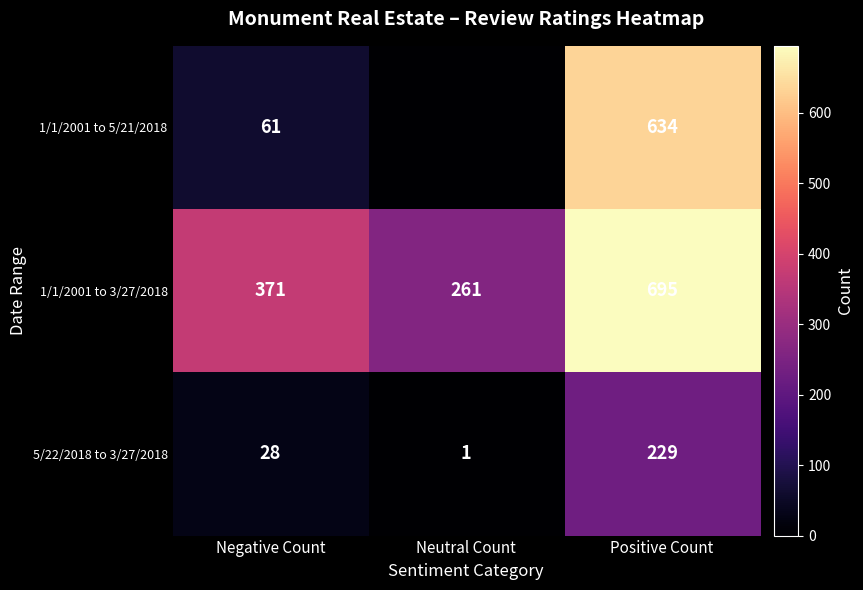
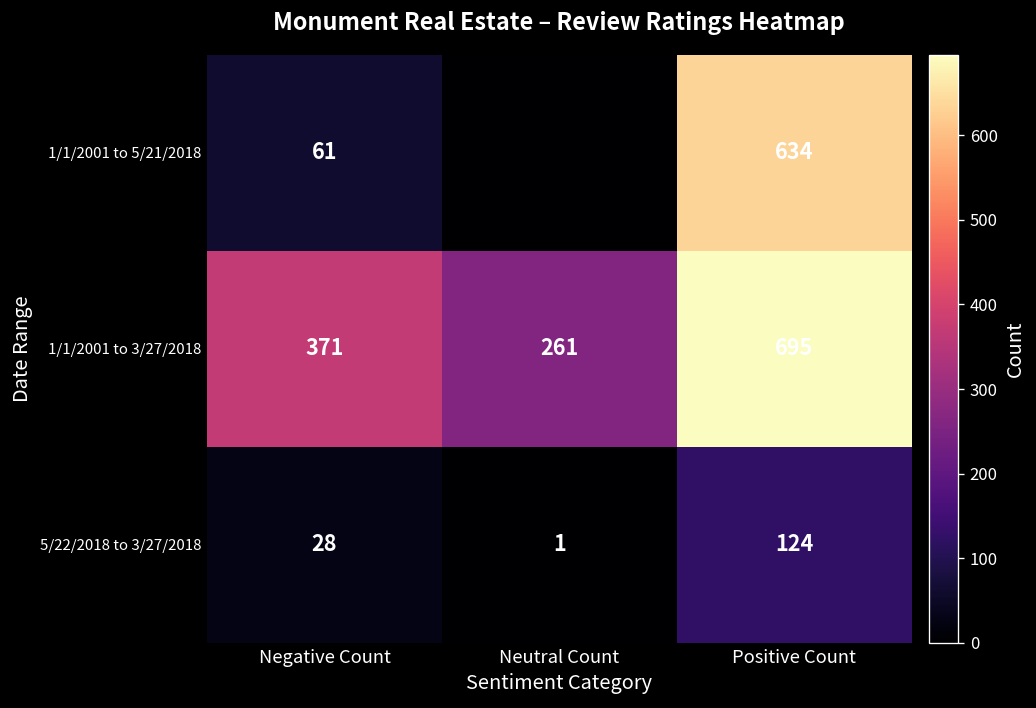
5/22/2018 to 3/27/2018, Positive Count: 229 -> 124
